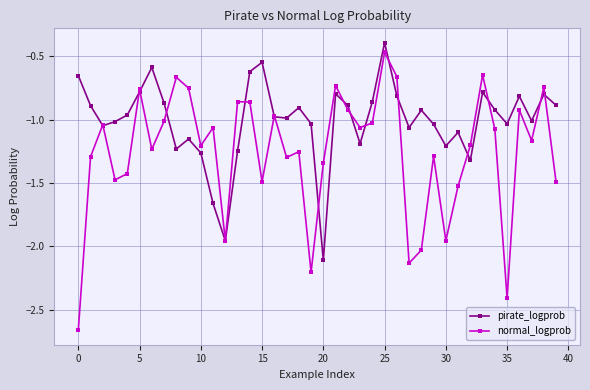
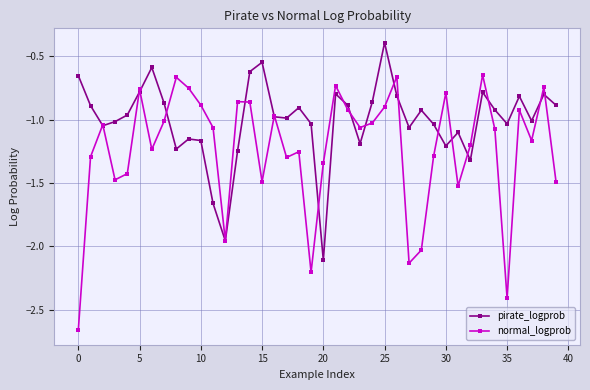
pirate_logprob, 10: -1.26 -> -1.16
normal_logprob, 10: -1.20 -> -0.88
normal_logprob, 25: -0.47 -> -0.90
normal_logprob, 30: -1.96 -> -0.79
